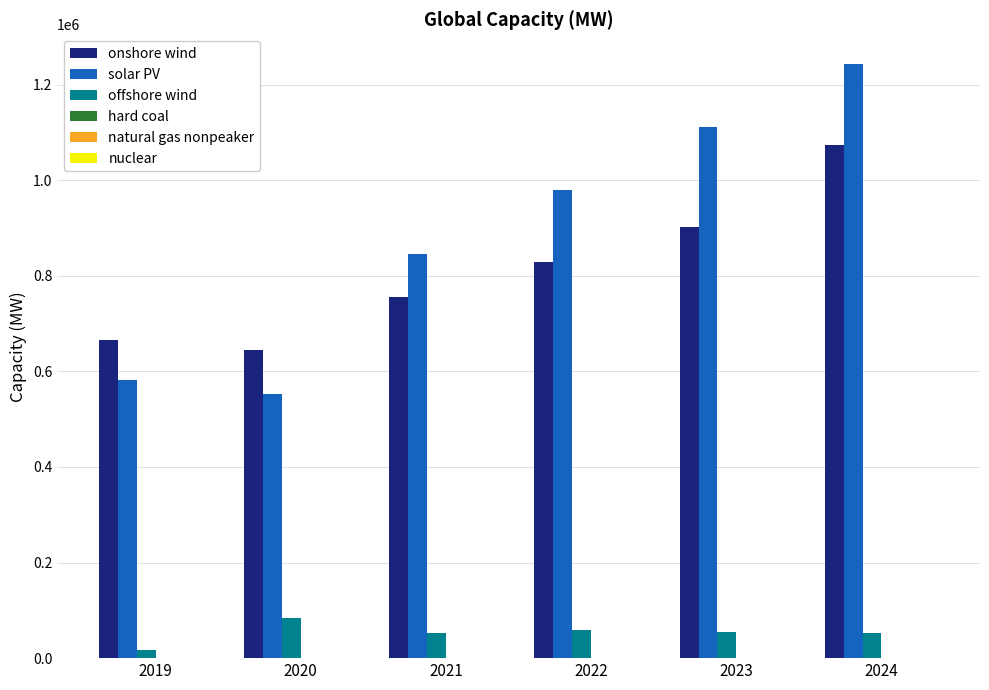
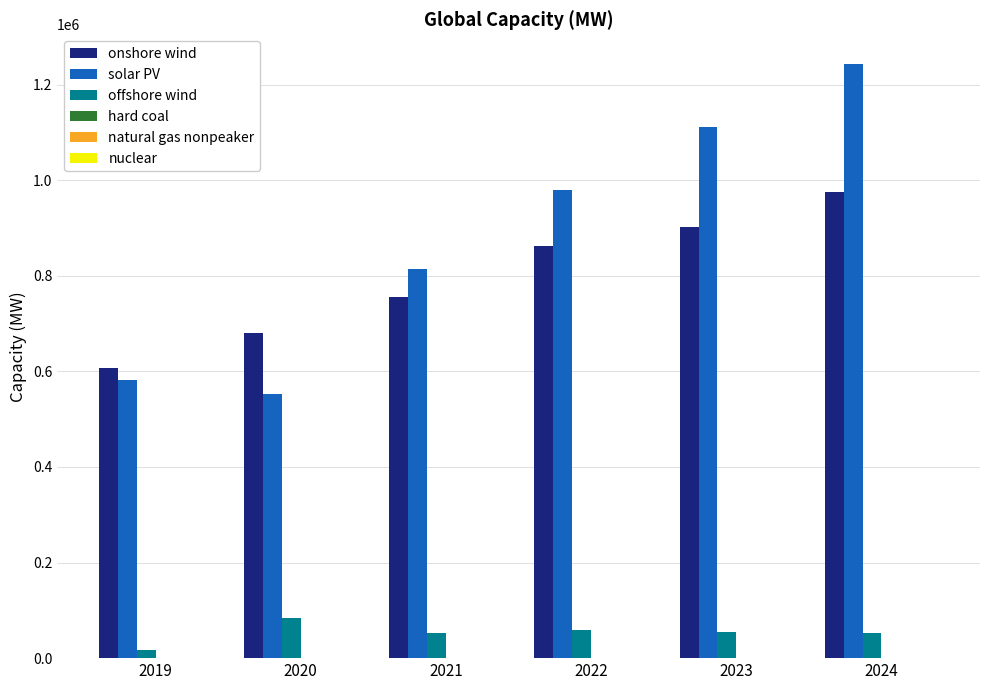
onshore wind, 2019: 670000 -> 610000
onshore wind, 2020: 640000 -> 680000
solar PV, 2021: 850000 -> 820000
onshore wind, 2022: 830000 -> 860000
onshore wind, 2024: 1070000 -> 980000
